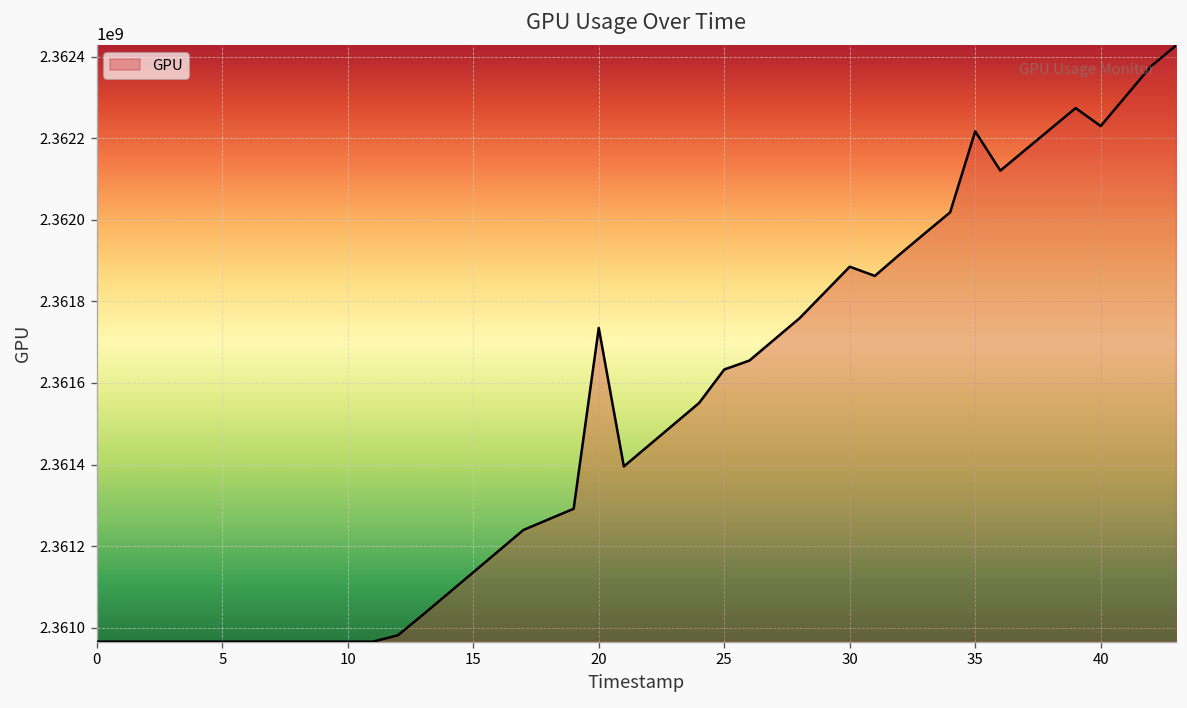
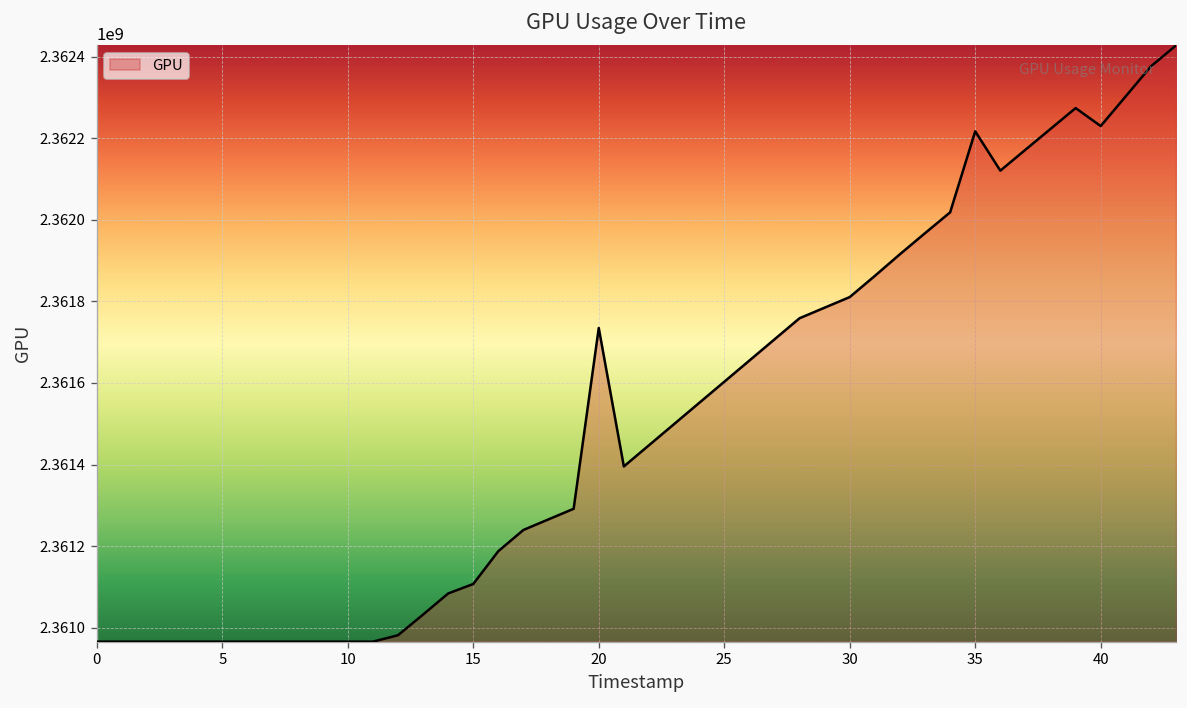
15: 2361140000 -> 2361110000
25: 2361630000 -> 2361600000
30: 2361880000 -> 2361810000
